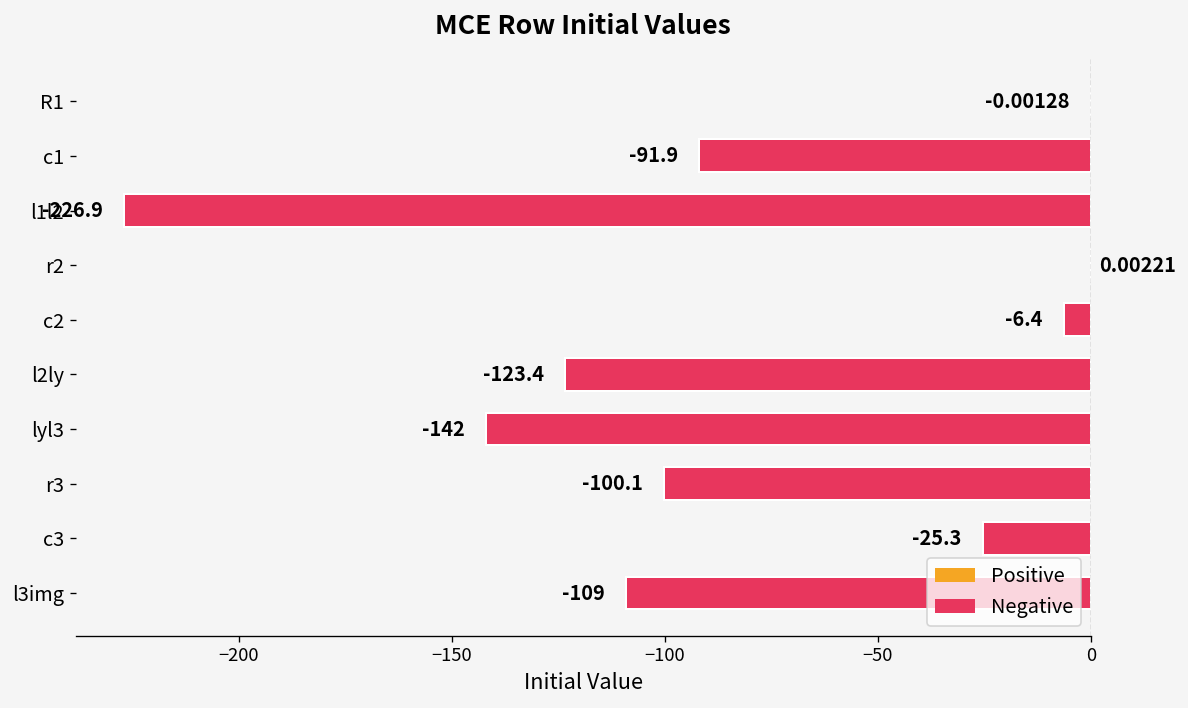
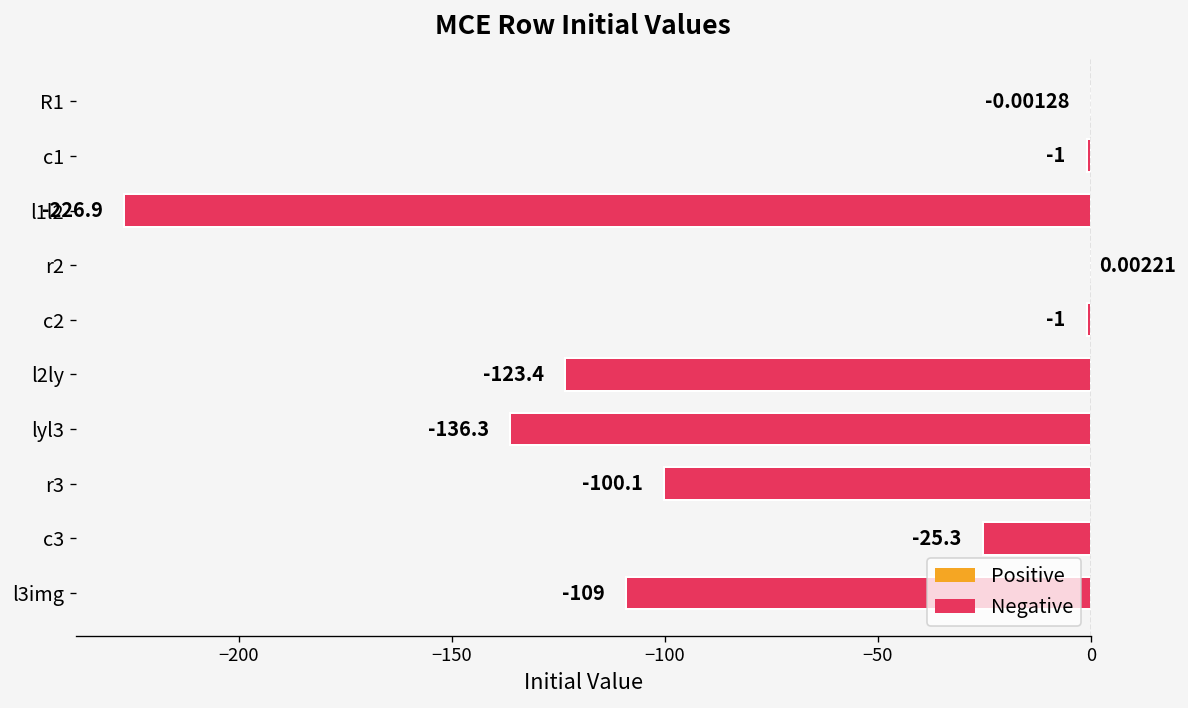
c1: -91.9 -> -1
c2: -6.4 -> -1
lyl3: -142 -> -136.3
